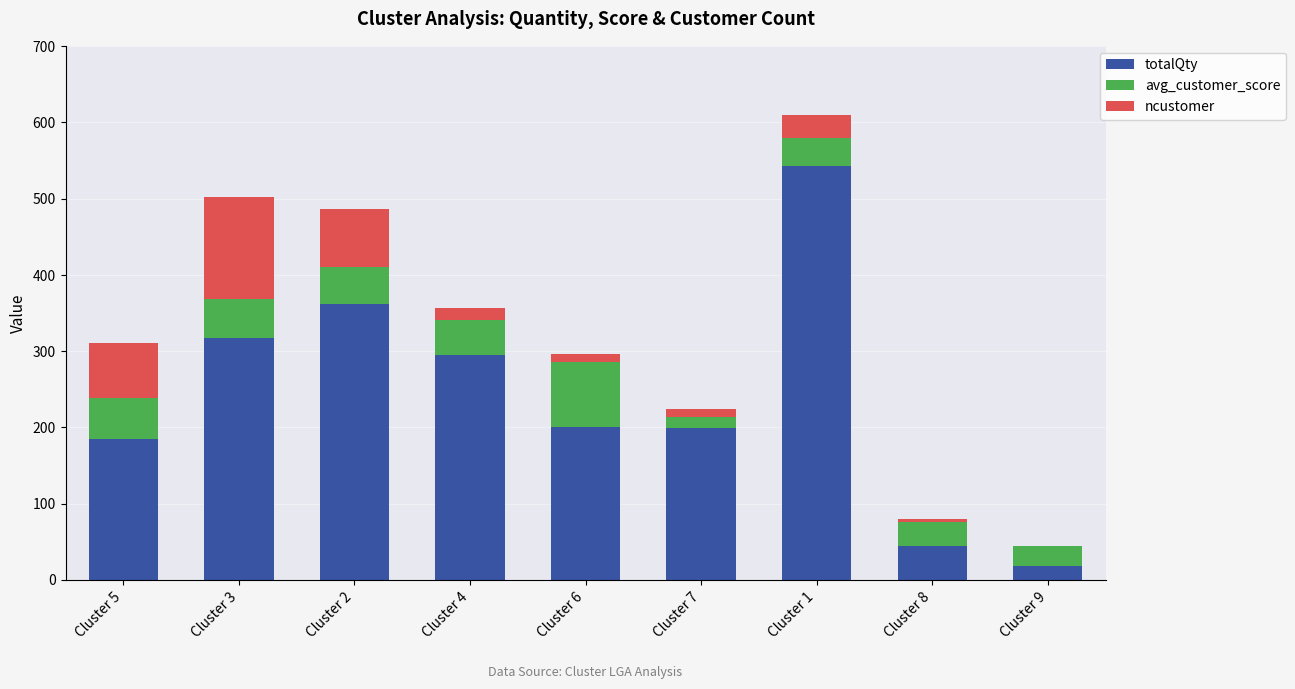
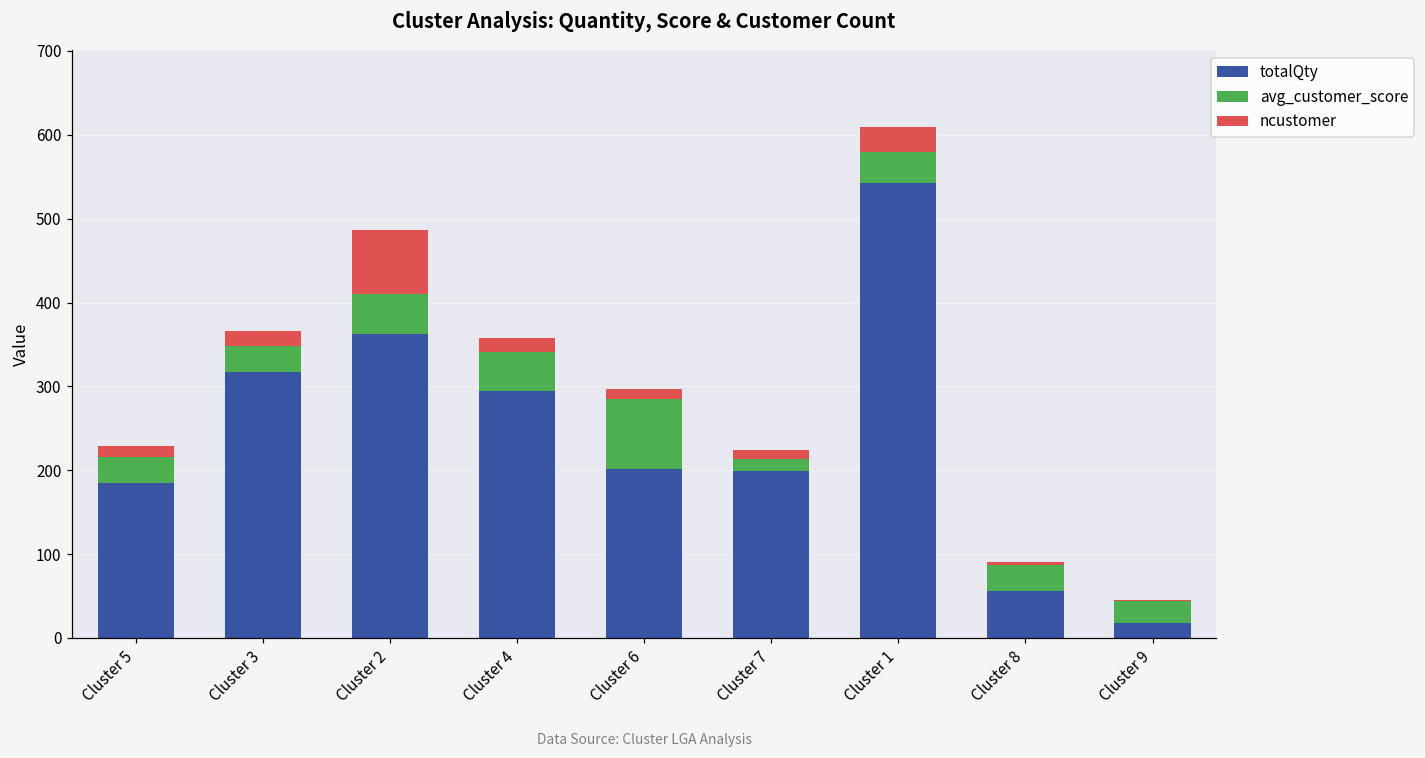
avg_customer_score, Cluster 5: 50 -> 30
ncustomer, Cluster 5: 70 -> 10
avg_customer_score, Cluster 3: 50 -> 30
ncustomer, Cluster 3: 130 -> 20
totalQty, Cluster 8: 50 -> 60
